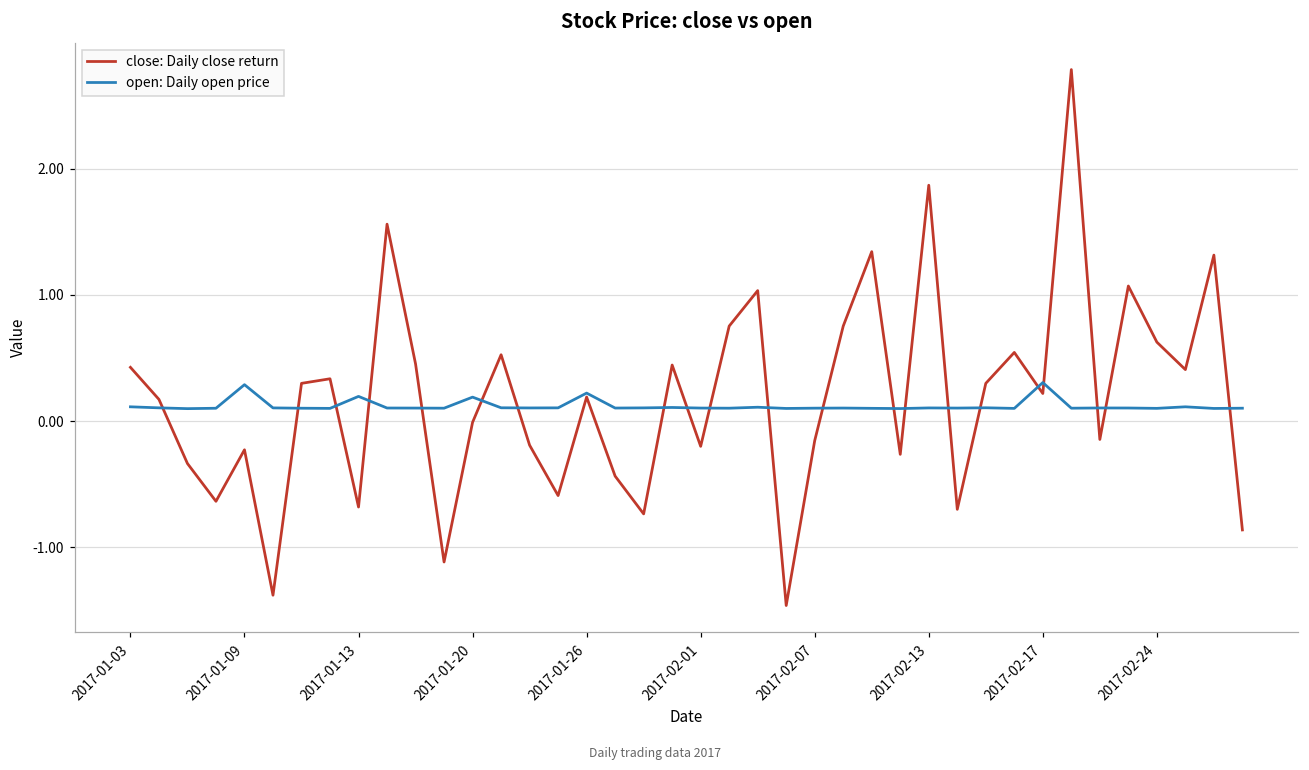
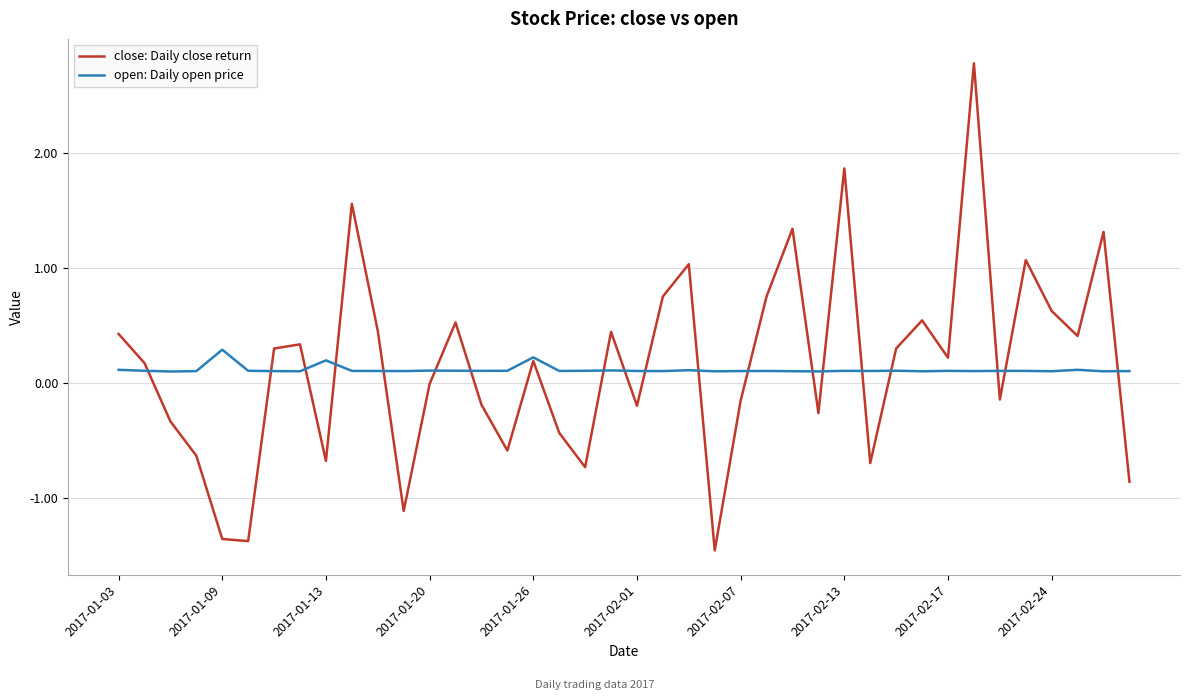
close: Daily close return, 2017-01-09: -0.23 -> -1.36
open: Daily open price, 2017-01-20: 0.19 -> 0.11
open: Daily open price, 2017-02-17: 0.31 -> 0.10
